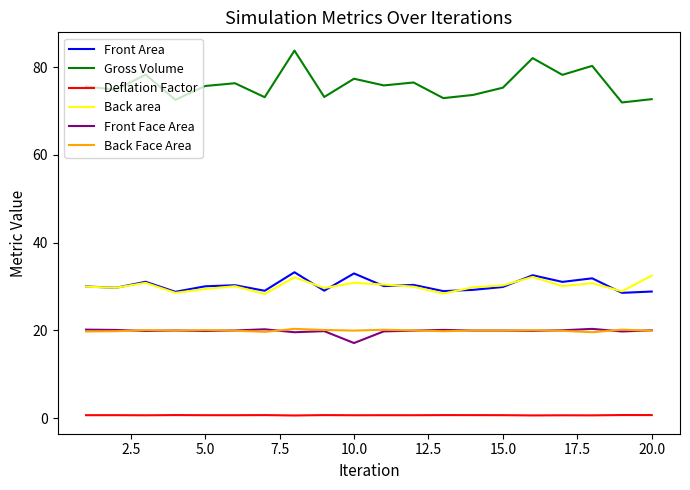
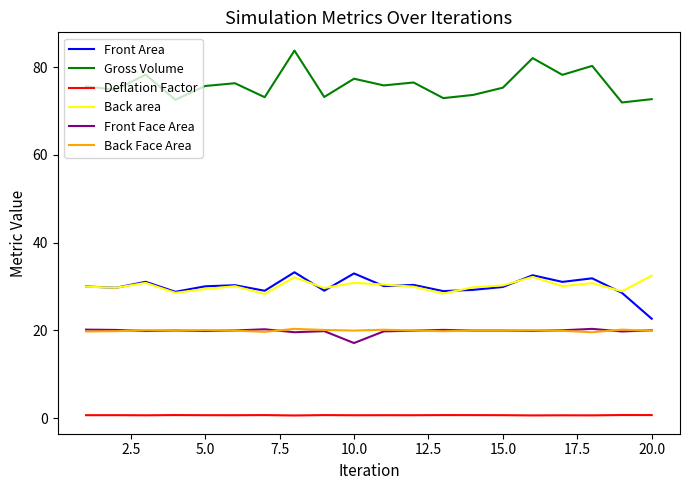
Front Area, 20.0: 29 -> 23
